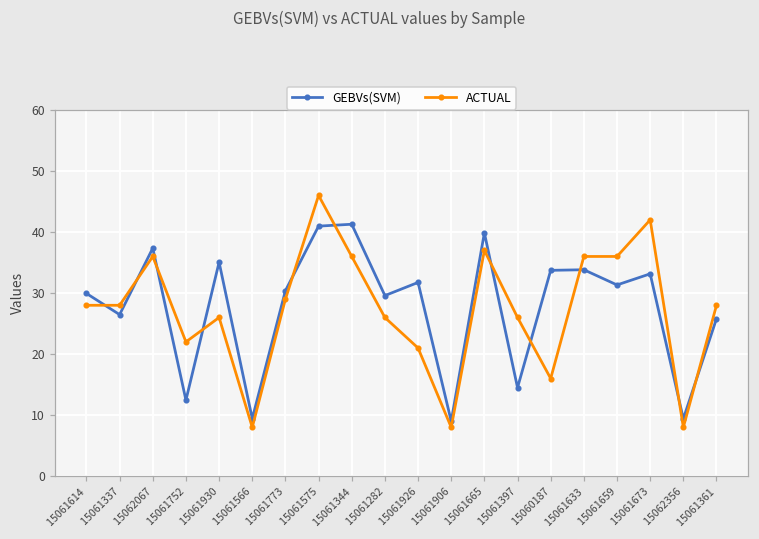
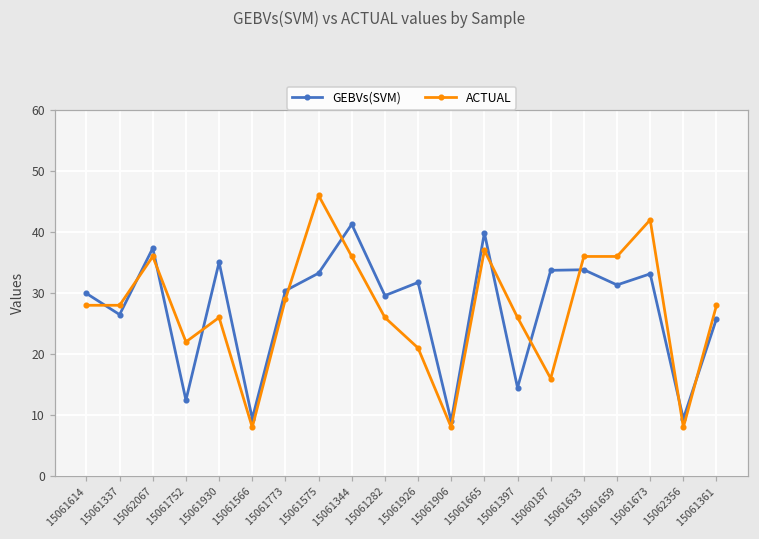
GEBVs(SVM), 15061575: 41 -> 33
